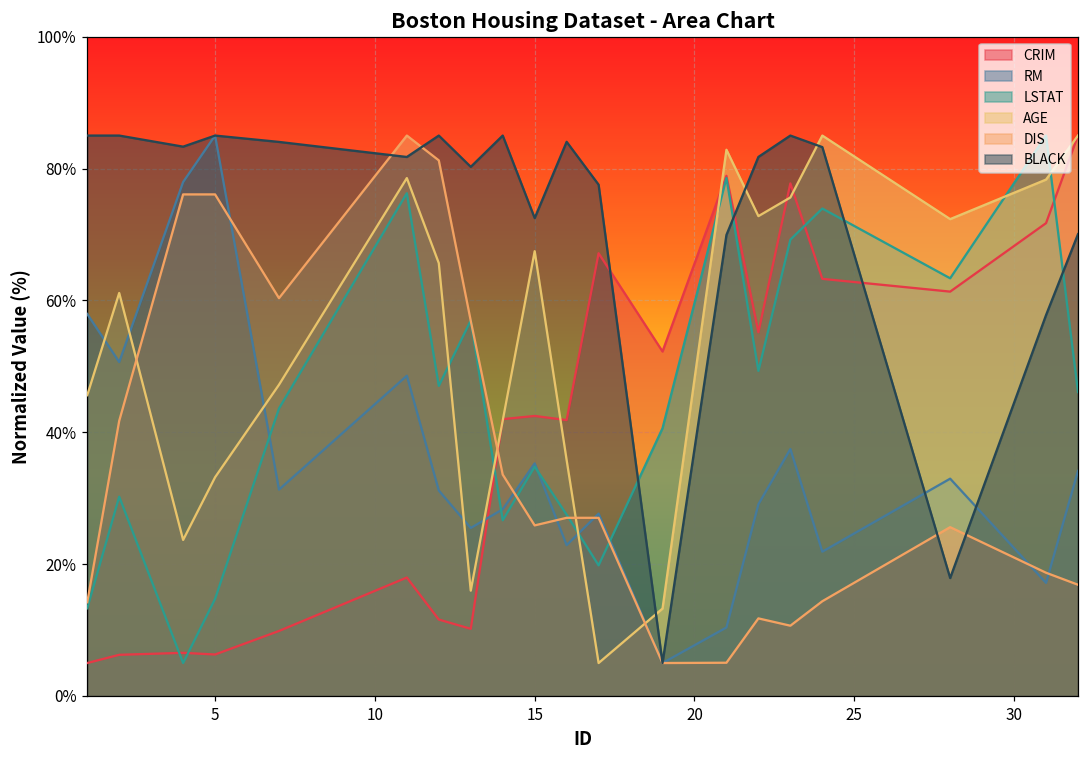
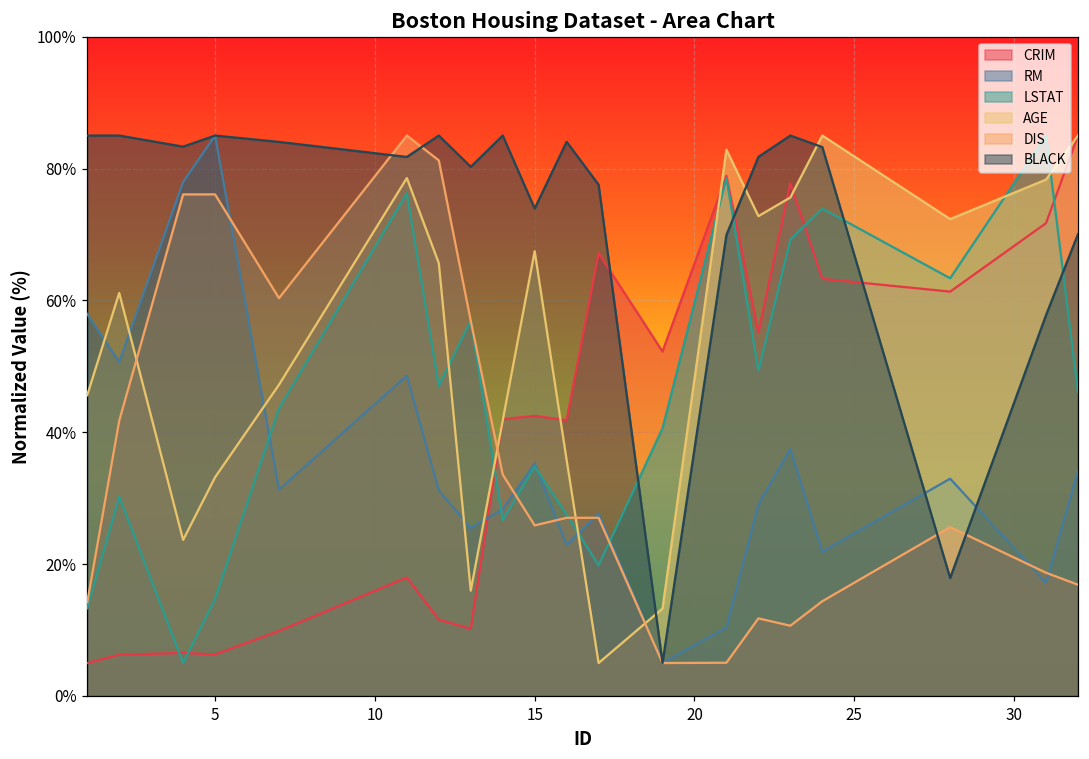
BLACK, 15: 72% -> 74%
